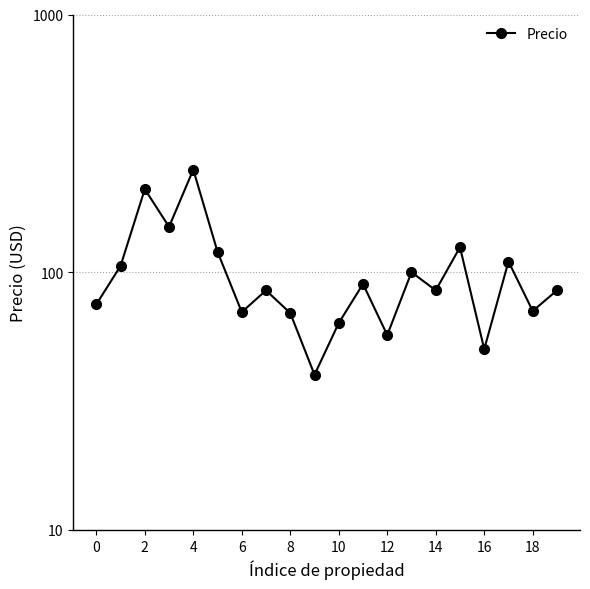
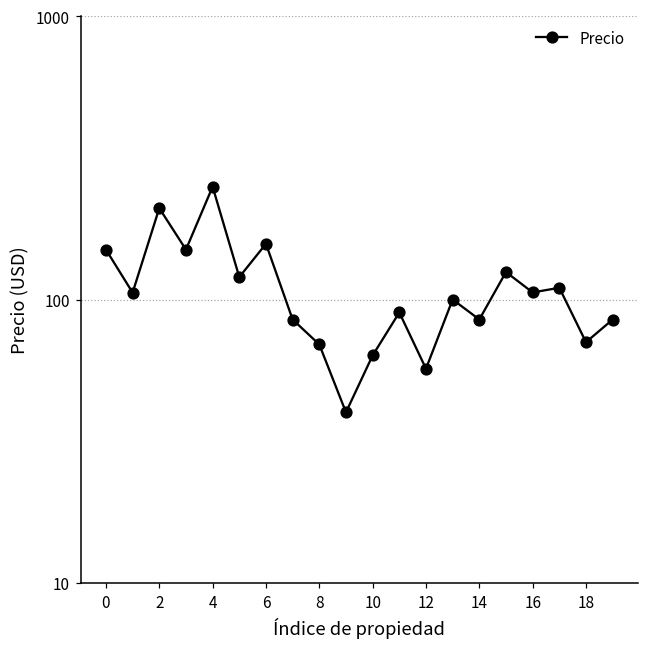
0: 75 -> 150
6: 70 -> 160
16: 50 -> 106
